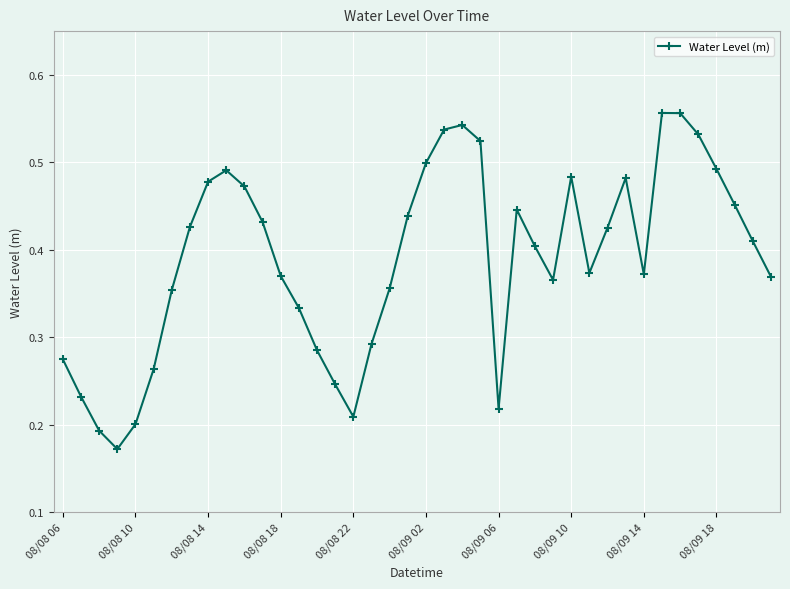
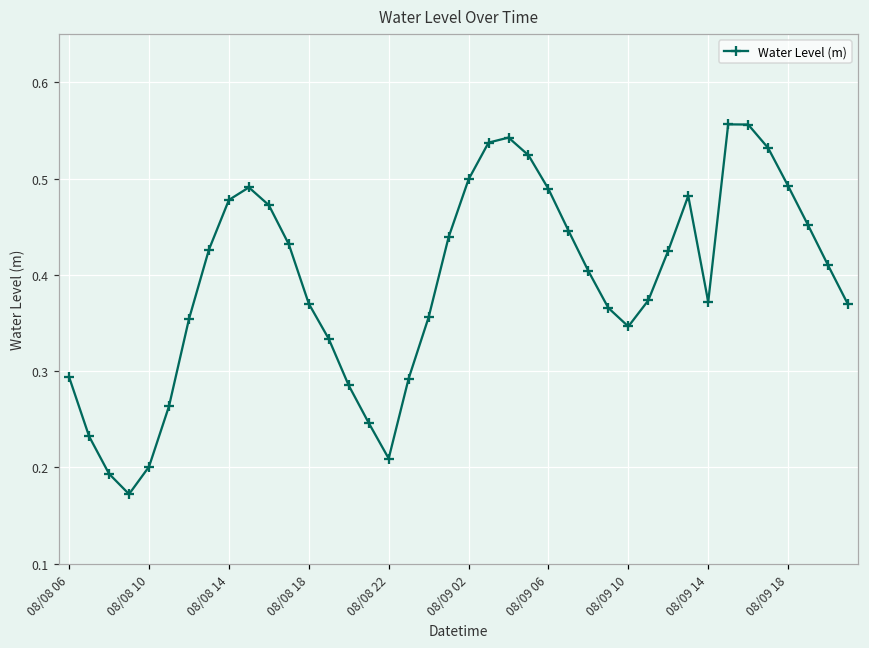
08/08 06: 0.27 -> 0.29
08/09 06: 0.22 -> 0.49
08/09 10: 0.48 -> 0.35
